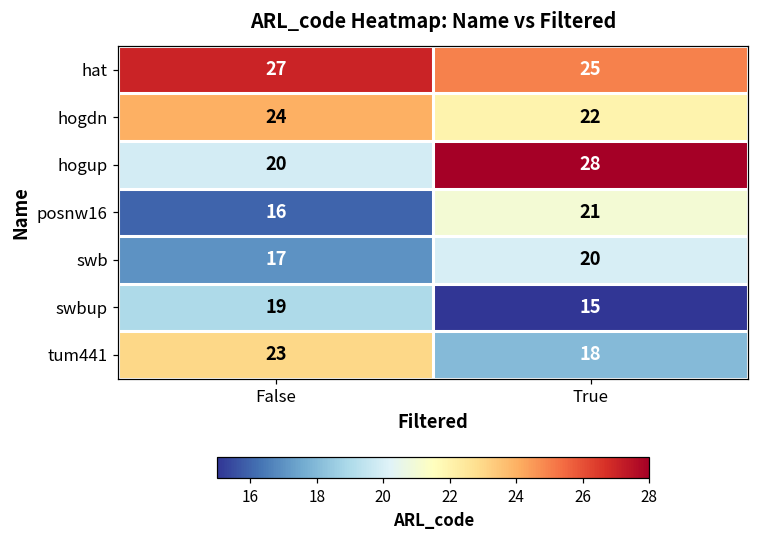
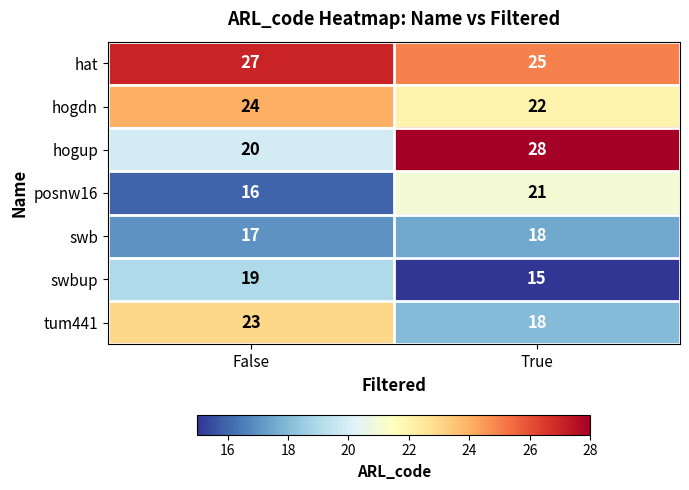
swb, True: 20 -> 18
